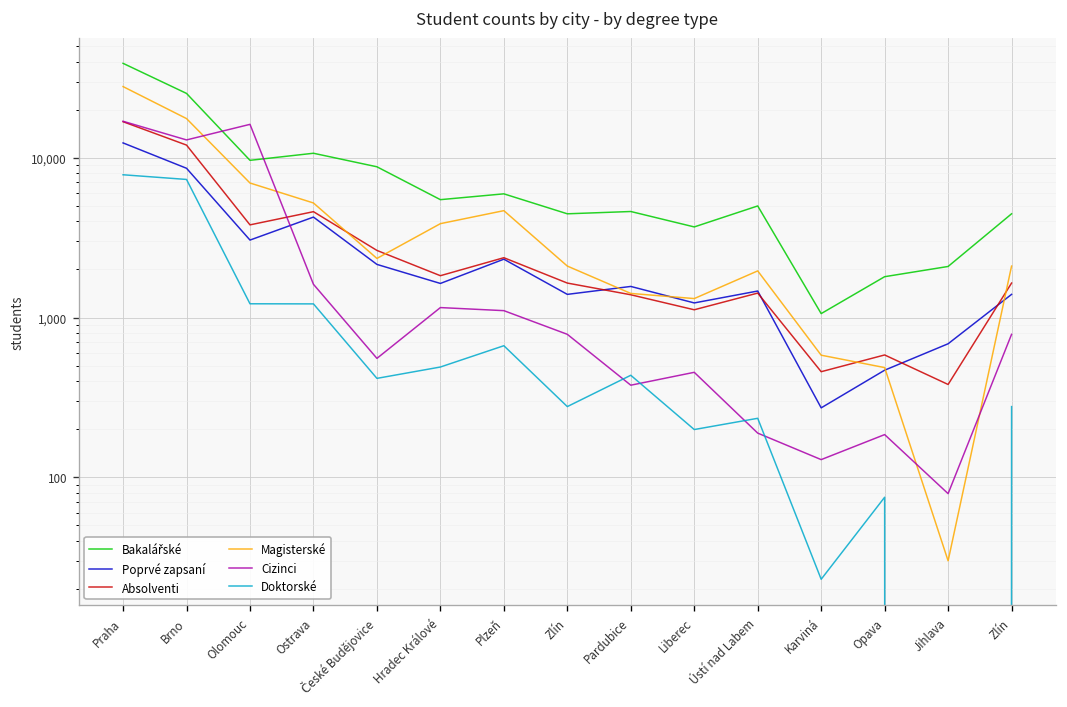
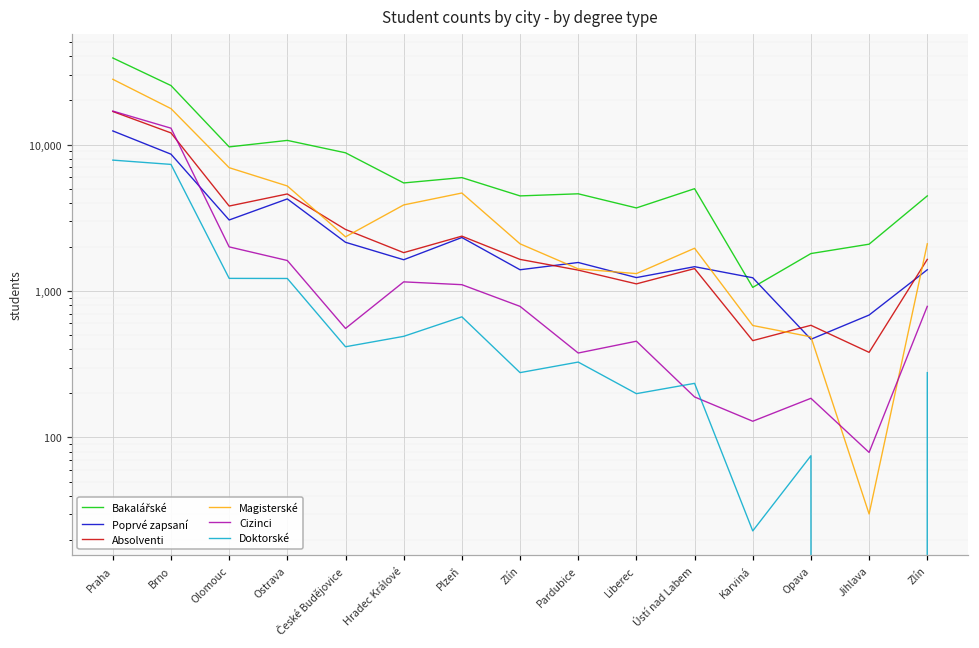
Cizinci, Olomouc: 16,000 -> 2,000
Doktorské, Pardubice: 440 -> 330
Poprvé zapsaní, Karviná: 270 -> 1,200
